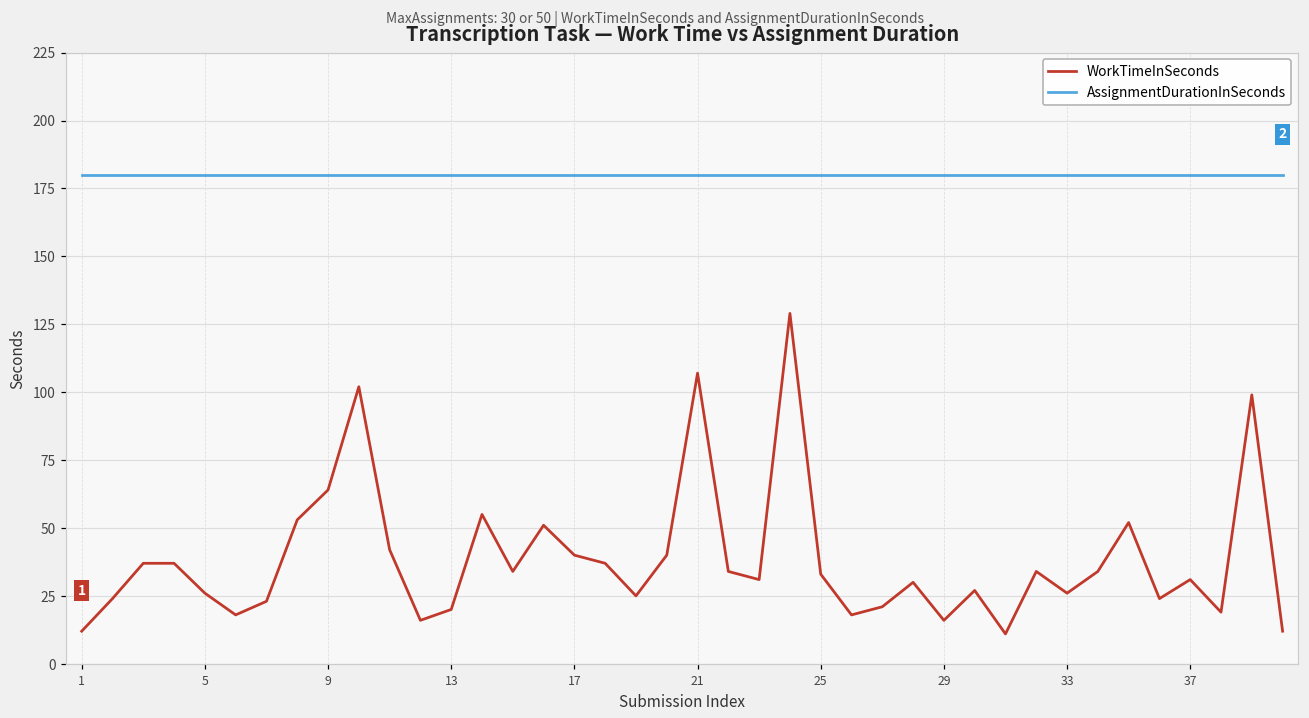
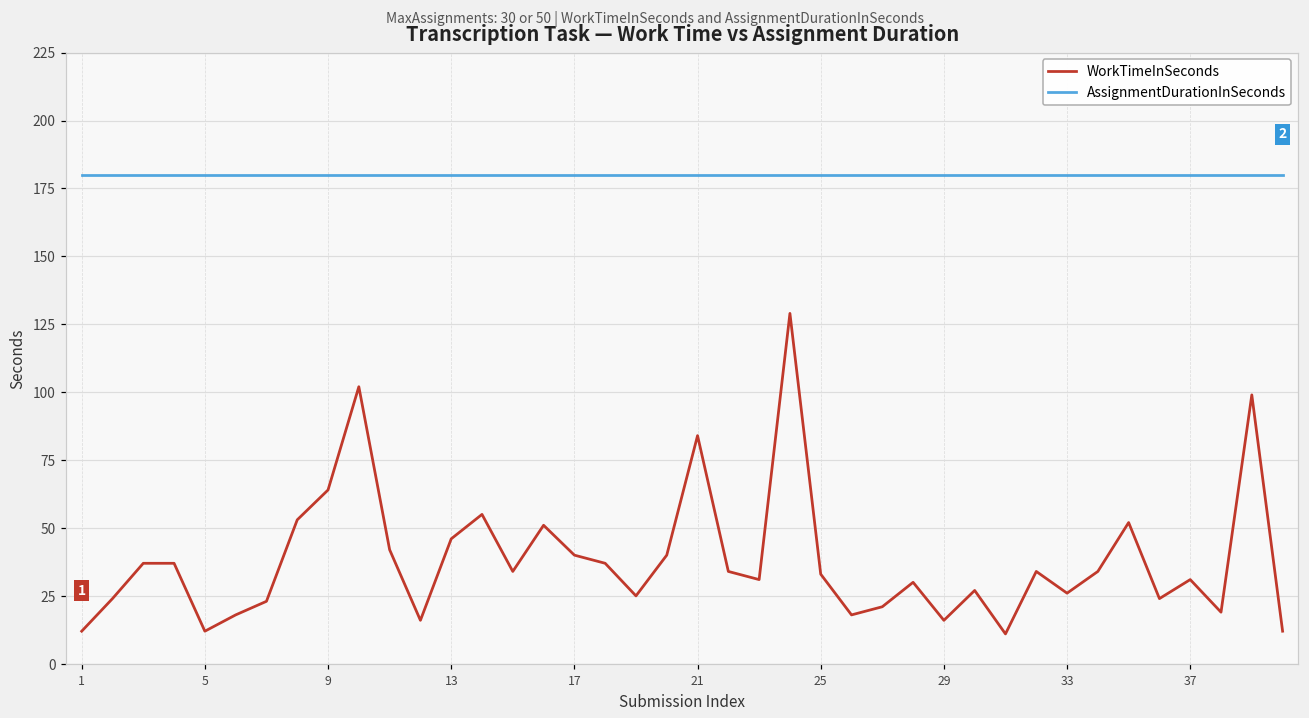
WorkTimeInSeconds, 5: 26 -> 12
WorkTimeInSeconds, 13: 20 -> 46
WorkTimeInSeconds, 21: 107 -> 84
